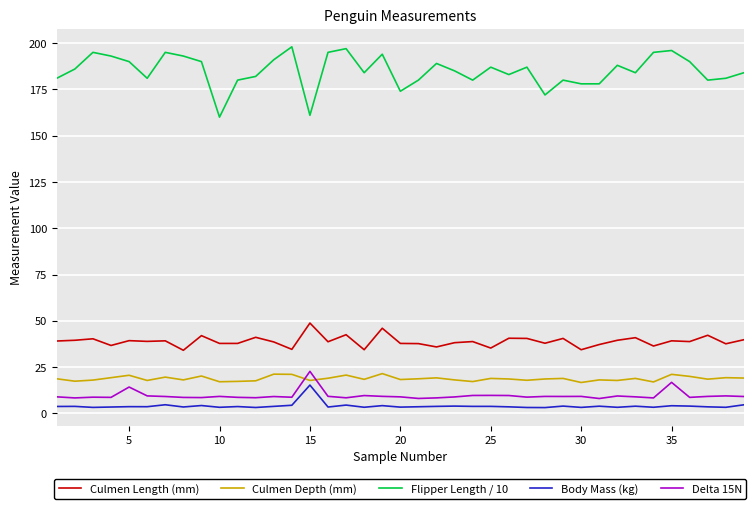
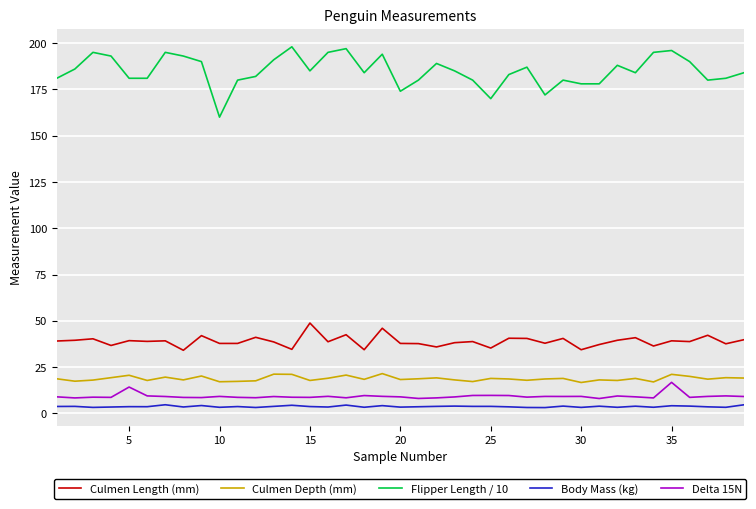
Flipper Length / 10, 5: 190 -> 181
Flipper Length / 10, 15: 161 -> 185
Body Mass (kg), 15: 15 -> 4
Delta 15N, 15: 23 -> 9
Flipper Length / 10, 25: 187 -> 170
